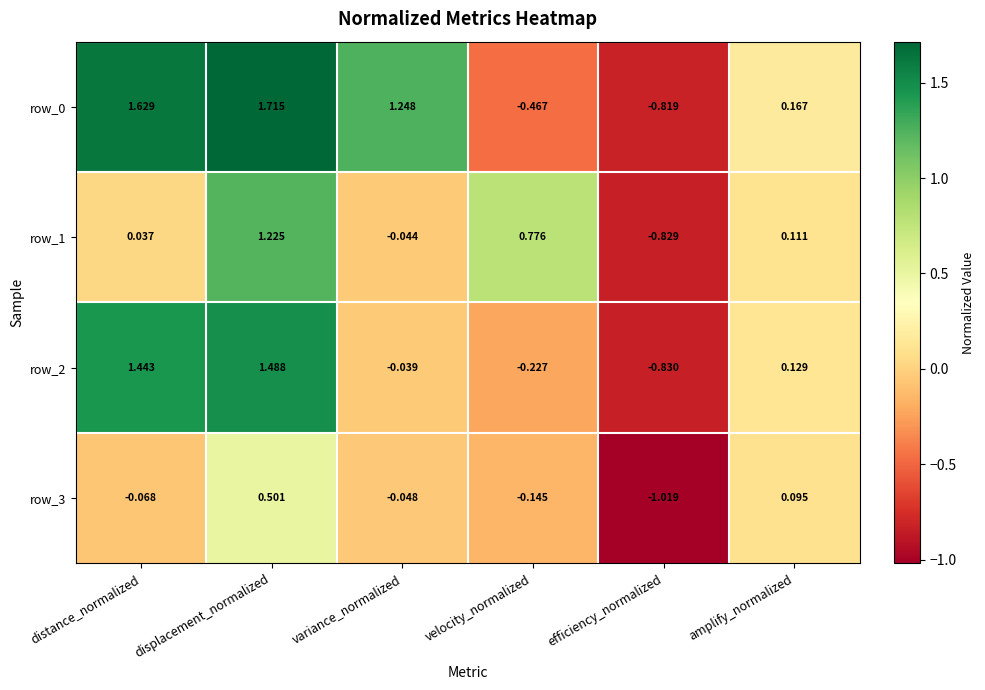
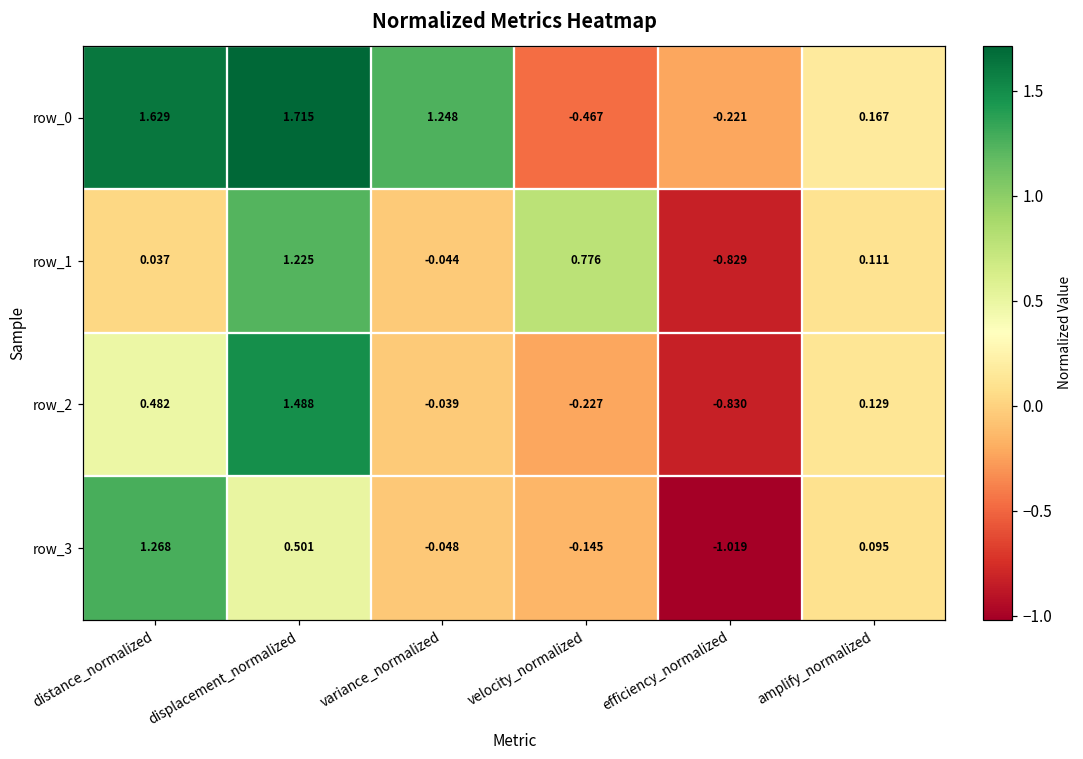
row_0, efficiency_normalized: -0.819 -> -0.221
row_2, distance_normalized: 1.443 -> 0.482
row_3, distance_normalized: -0.068 -> 1.268
